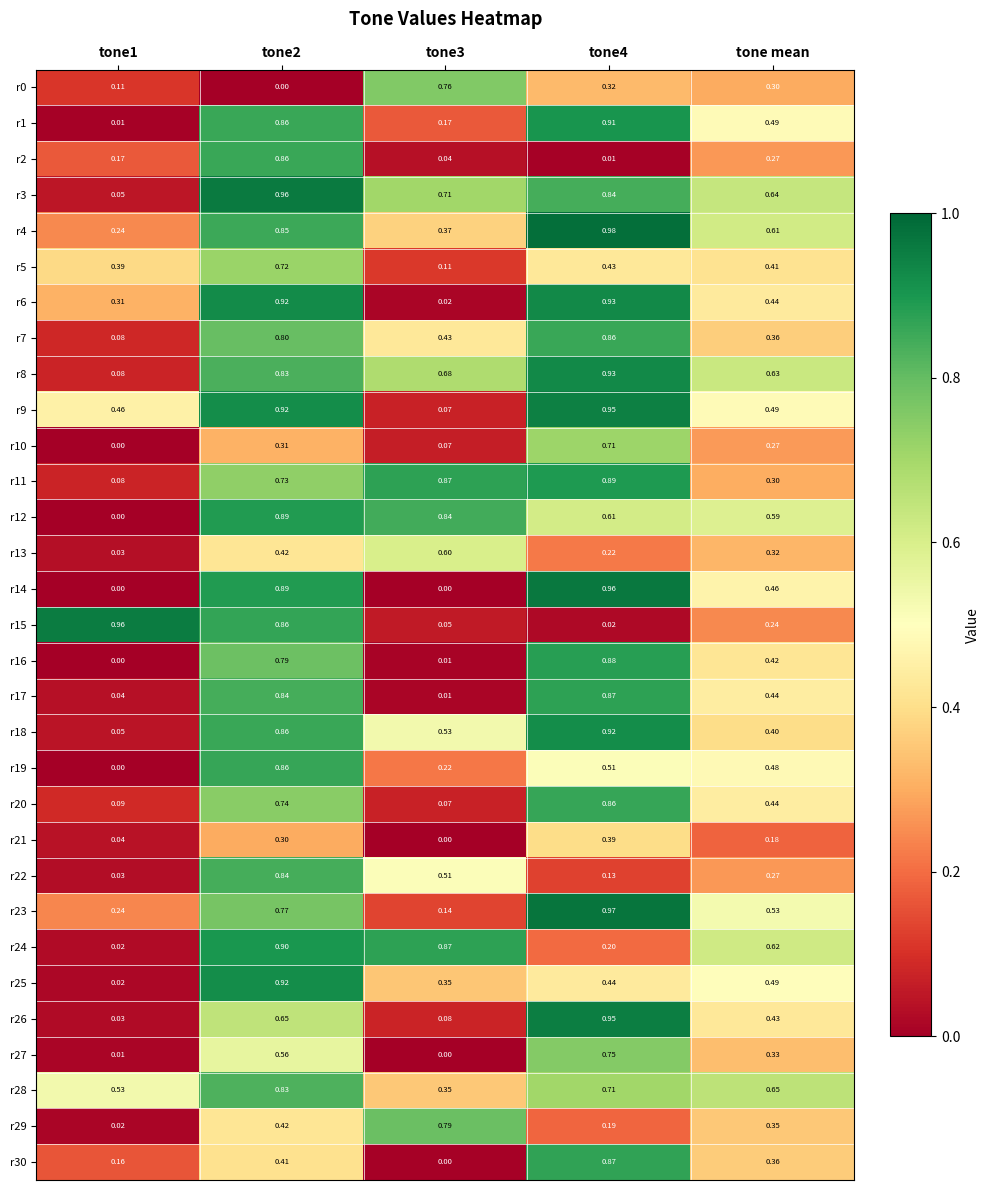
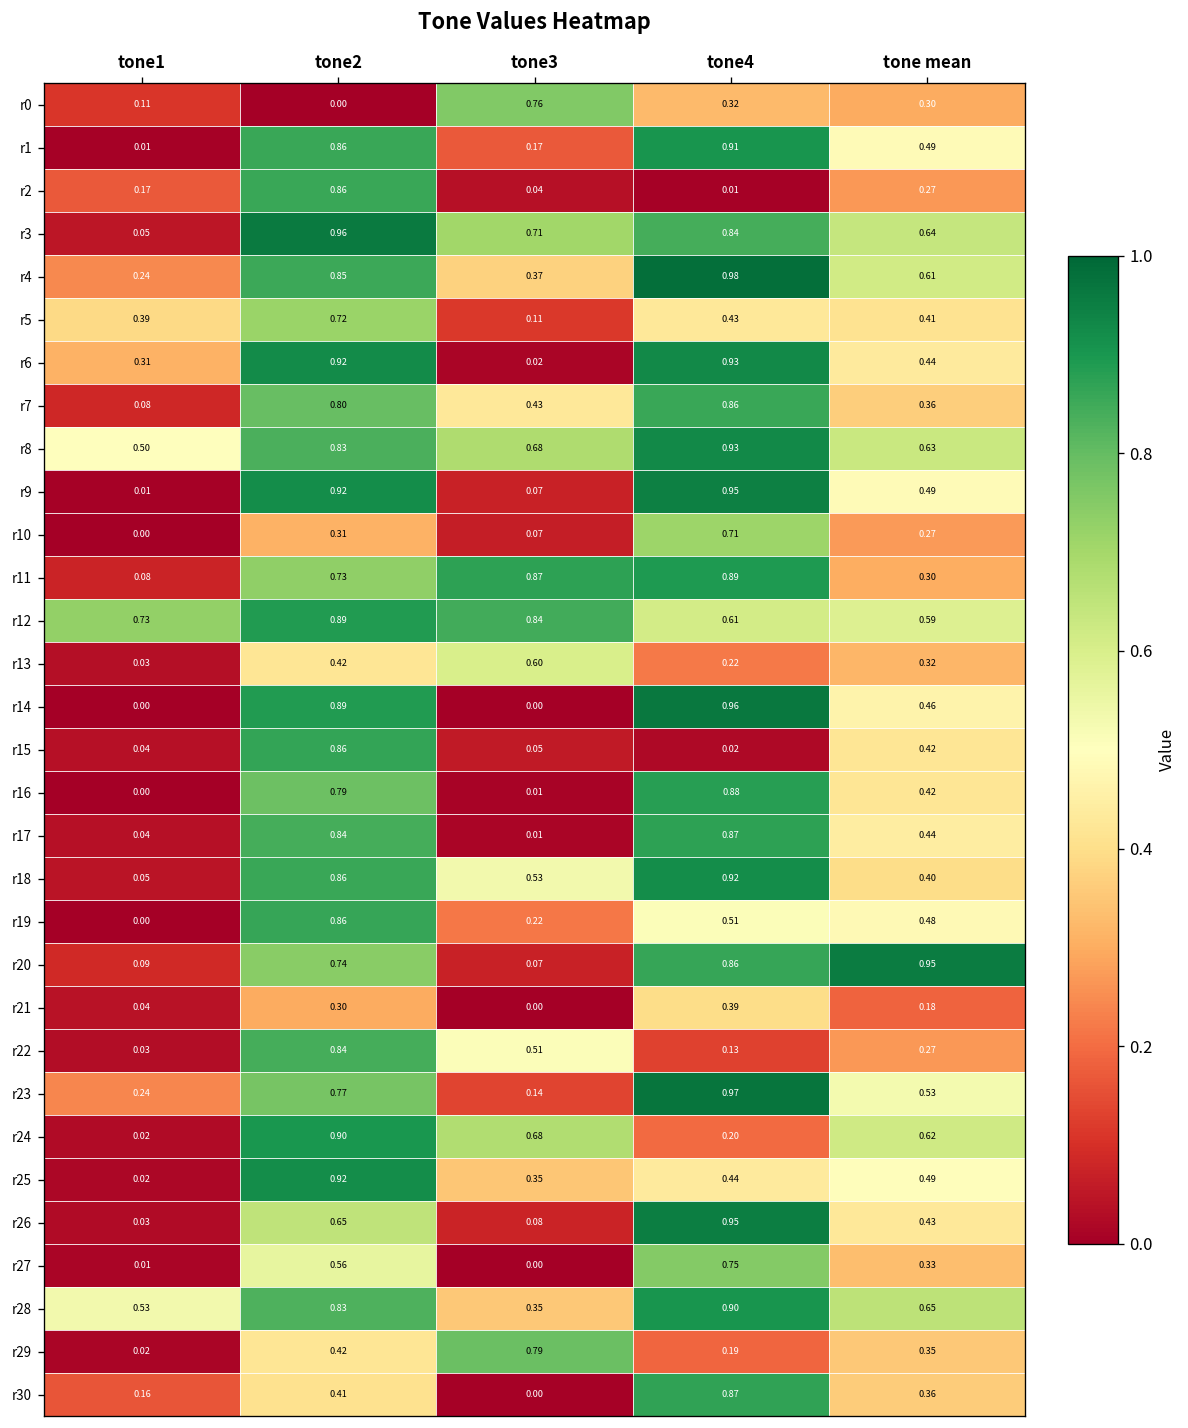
r8, tone1: 0.08 -> 0.50
r9, tone1: 0.46 -> 0.01
r12, tone1: 0.00 -> 0.73
r15, tone1: 0.96 -> 0.04
r15, tone mean: 0.24 -> 0.42
r20, tone mean: 0.44 -> 0.95
r24, tone3: 0.87 -> 0.68
r28, tone4: 0.71 -> 0.90
